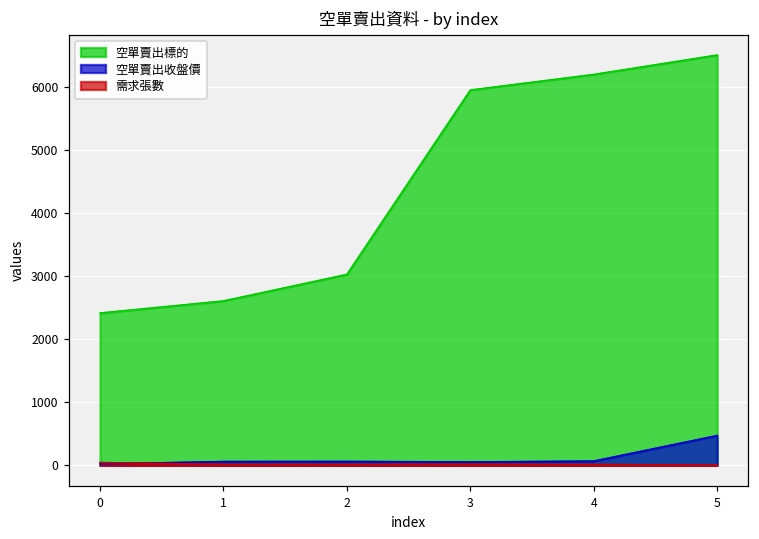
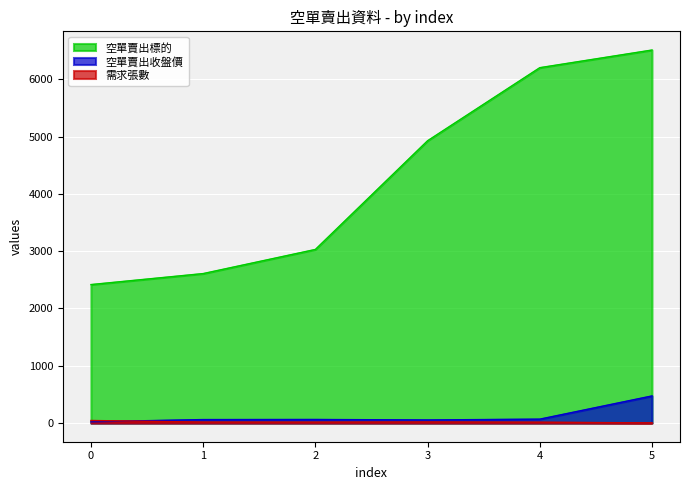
空單賣出標的, 3: 6000 -> 4900
